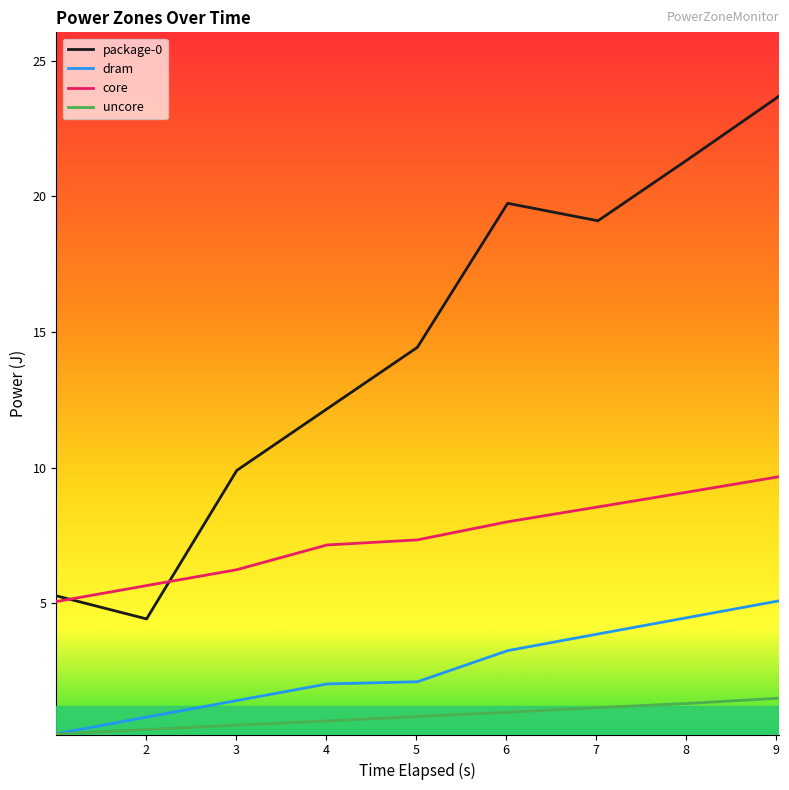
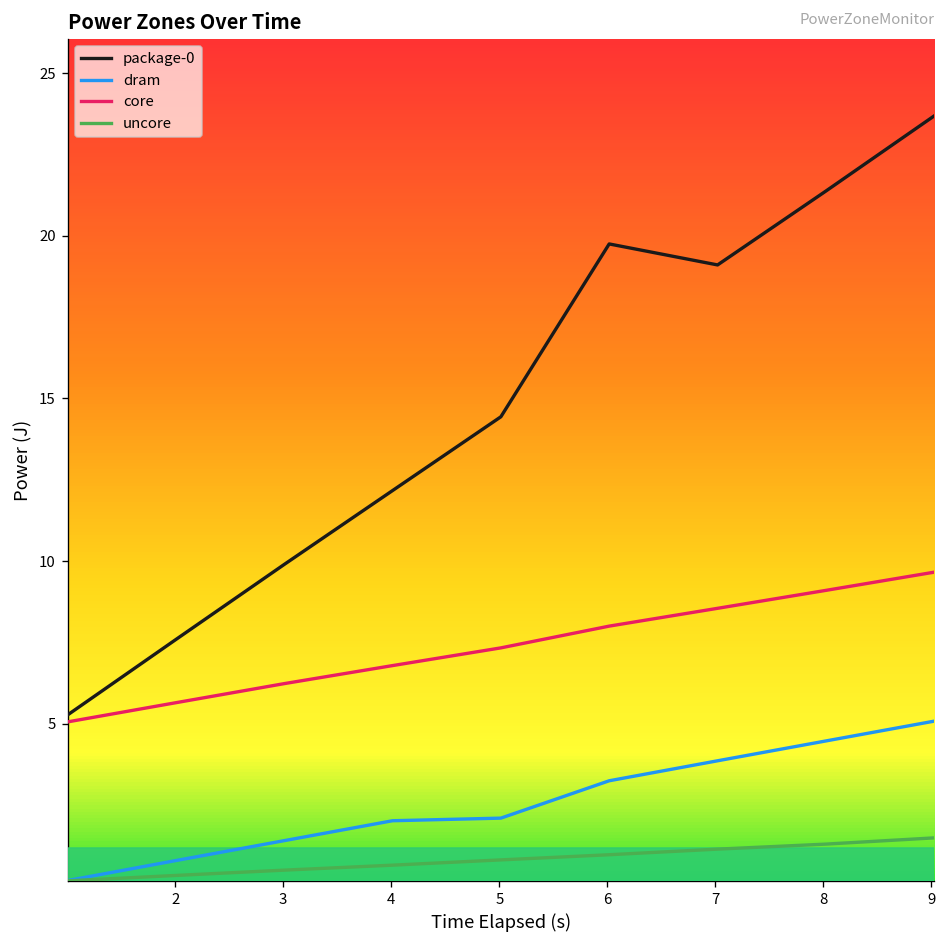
package-0, 2: 4.4 -> 7.6
core, 4: 7.1 -> 6.8
